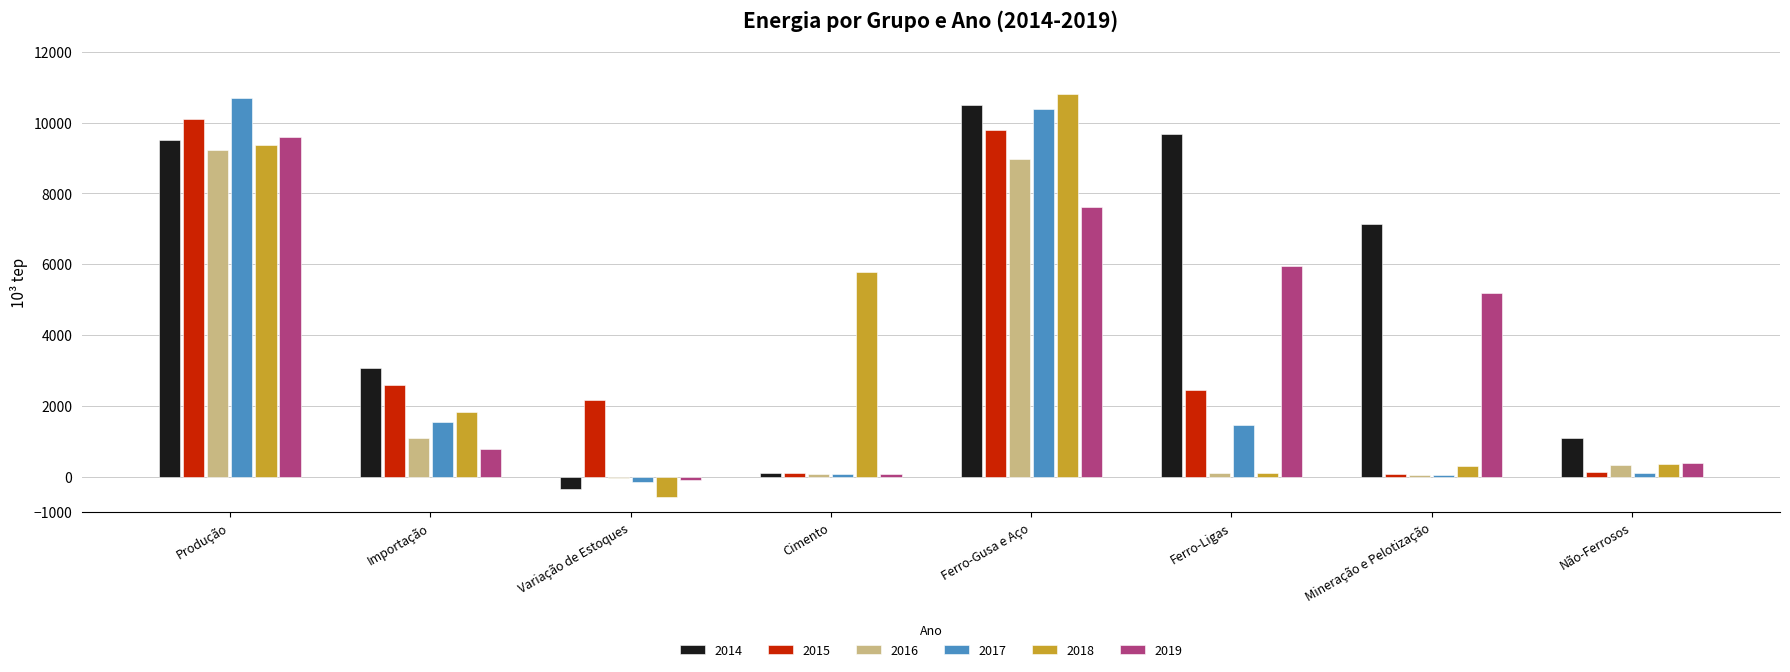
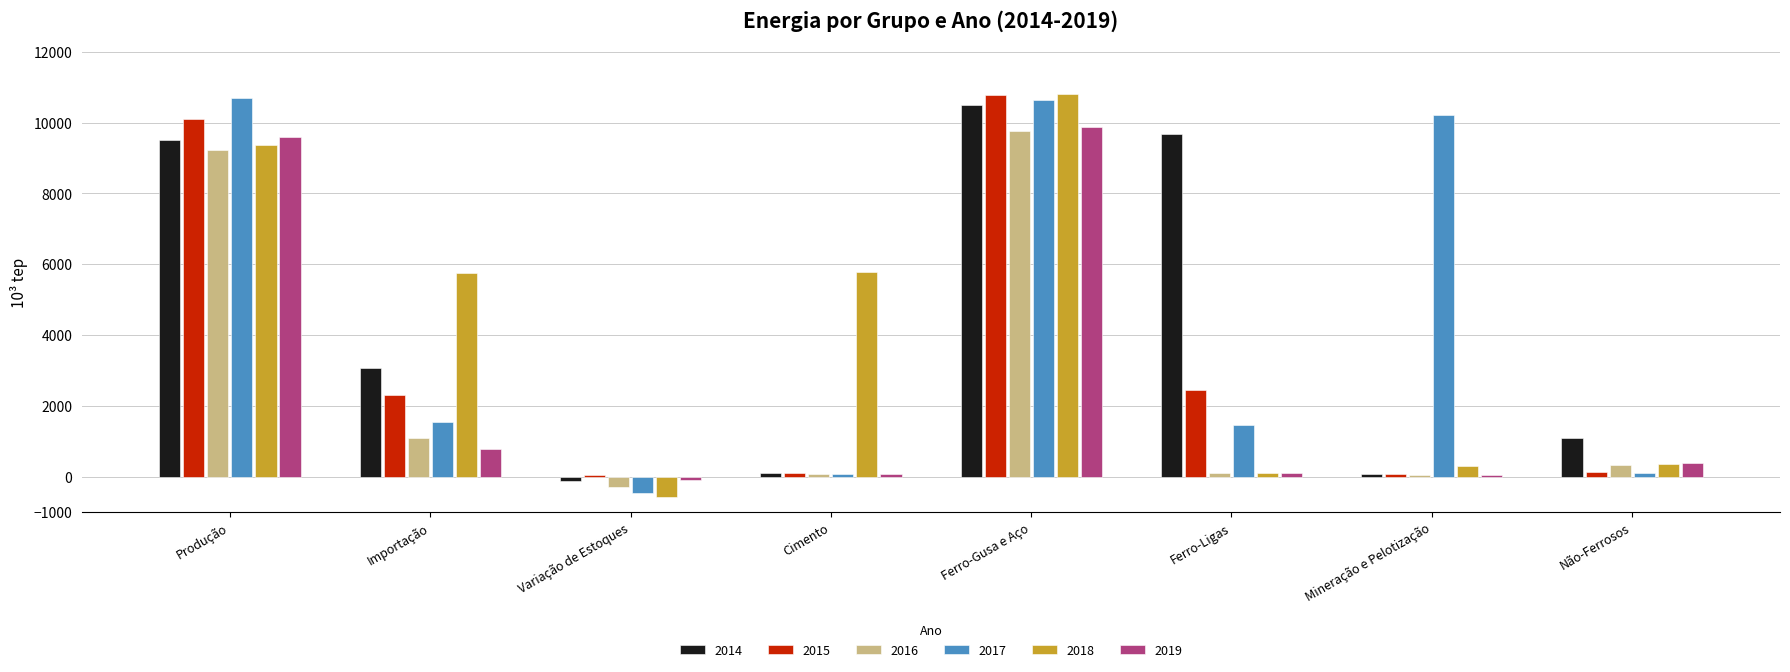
2015, Importação: 2600 -> 2300
2018, Importação: 1800 -> 5700
2014, Variação de Estoques: -400 -> -100
2015, Variação de Estoques: 2200 -> 100
2016, Variação de Estoques: 0 -> -300
2017, Variação de Estoques: -200 -> -500
2015, Ferro-Gusa e Aço: 9800 -> 10800
2016, Ferro-Gusa e Aço: 9000 -> 9800
2017, Ferro-Gusa e Aço: 10400 -> 10600
2019, Ferro-Gusa e Aço: 7600 -> 9900
2019, Ferro-Ligas: 5900 -> 100
2014, Mineração e Pelotização: 7100 -> 100
2017, Mineração e Pelotização: 100 -> 10200
2019, Mineração e Pelotização: 5200 -> 100
